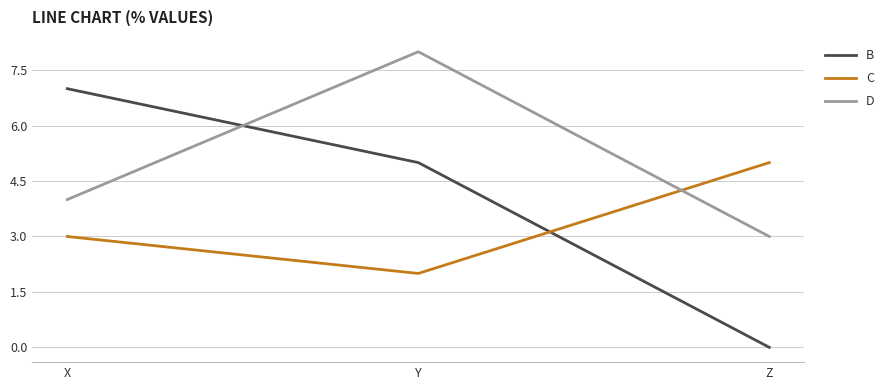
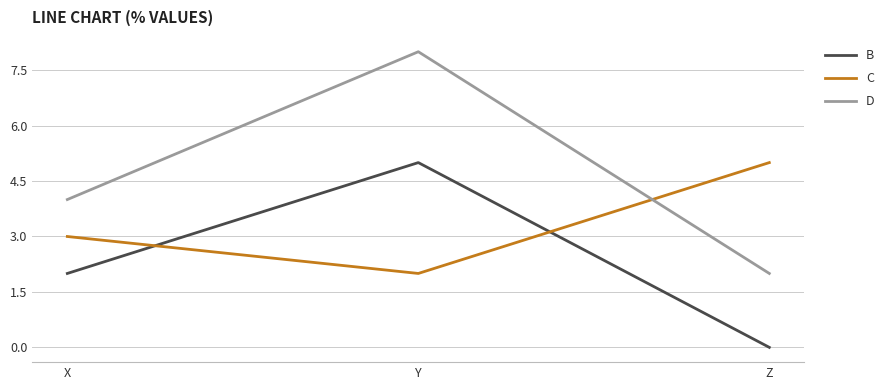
B, X: 7 -> 2
D, Z: 3 -> 2
